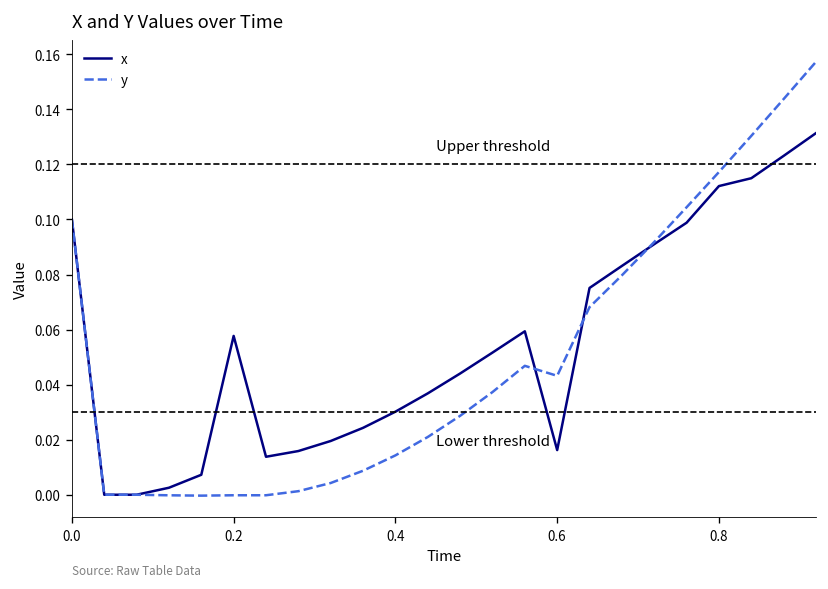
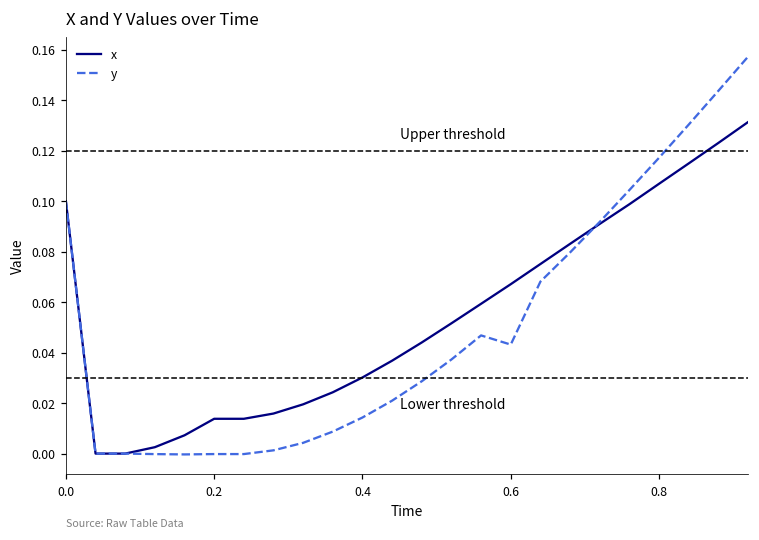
x, 0.2: 0.058 -> 0.014
x, 0.6: 0.016 -> 0.067
x, 0.8: 0.112 -> 0.107
